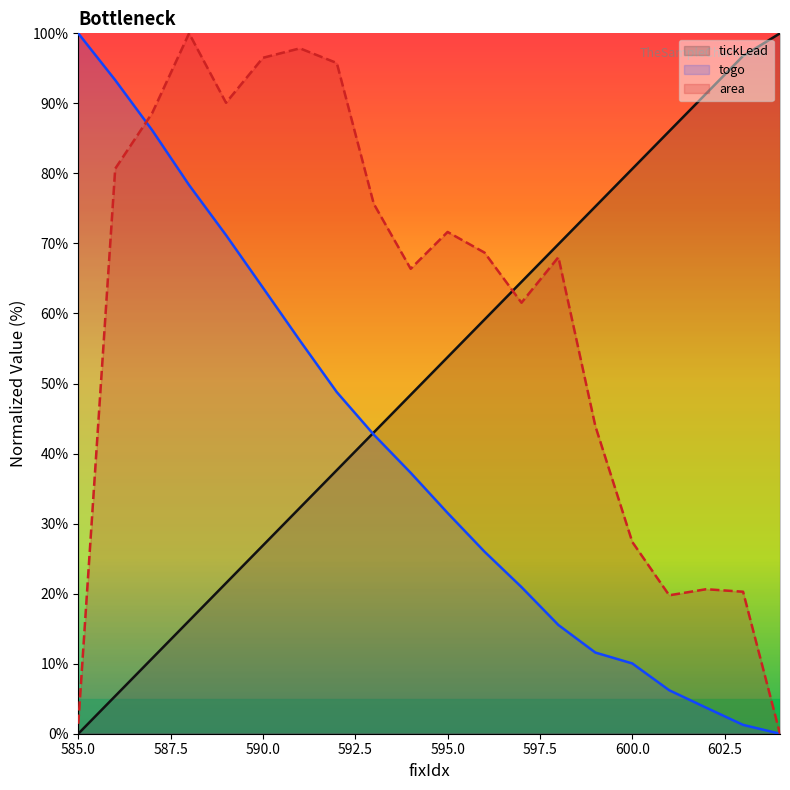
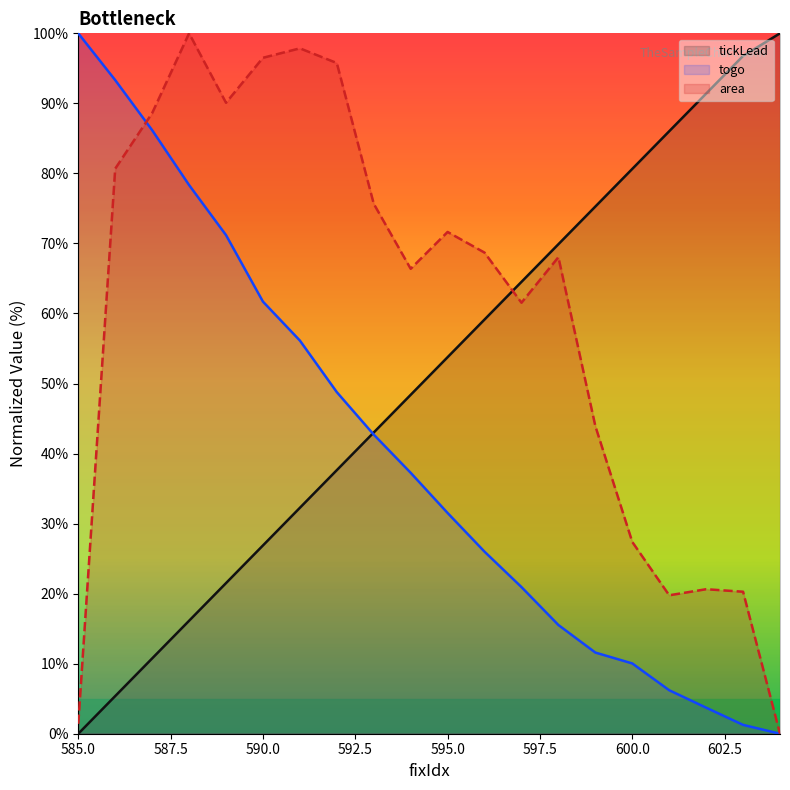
togo, 590.0: 64% -> 62%
